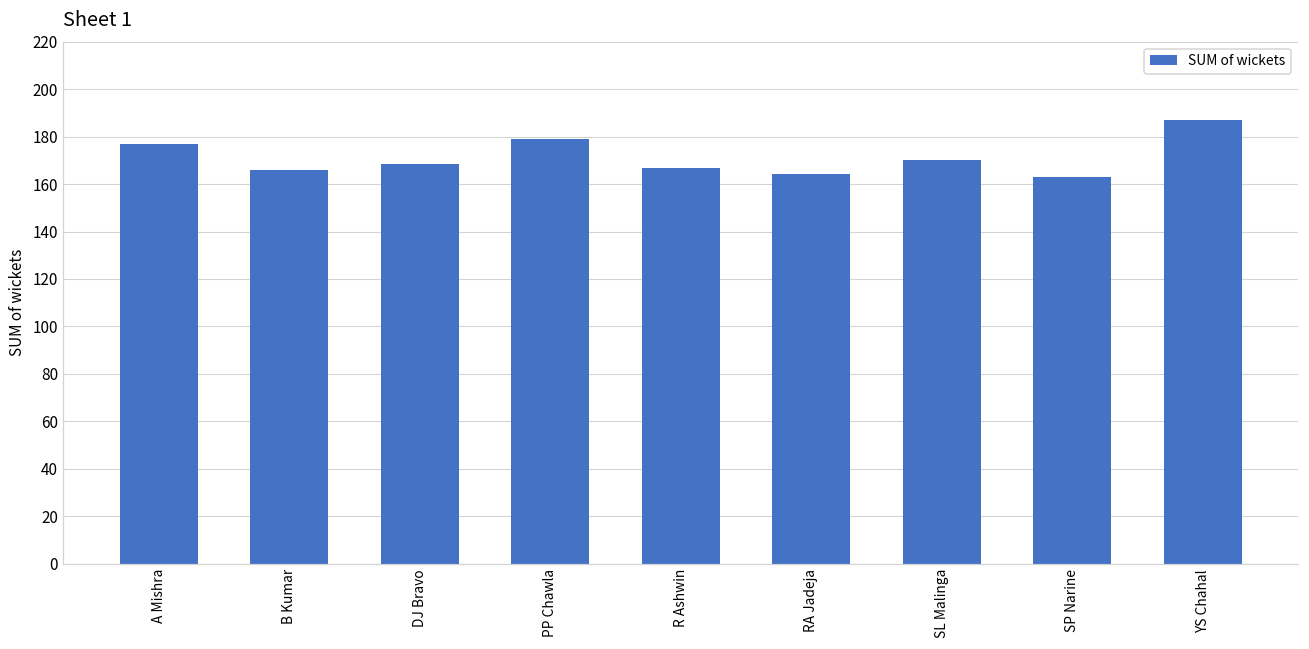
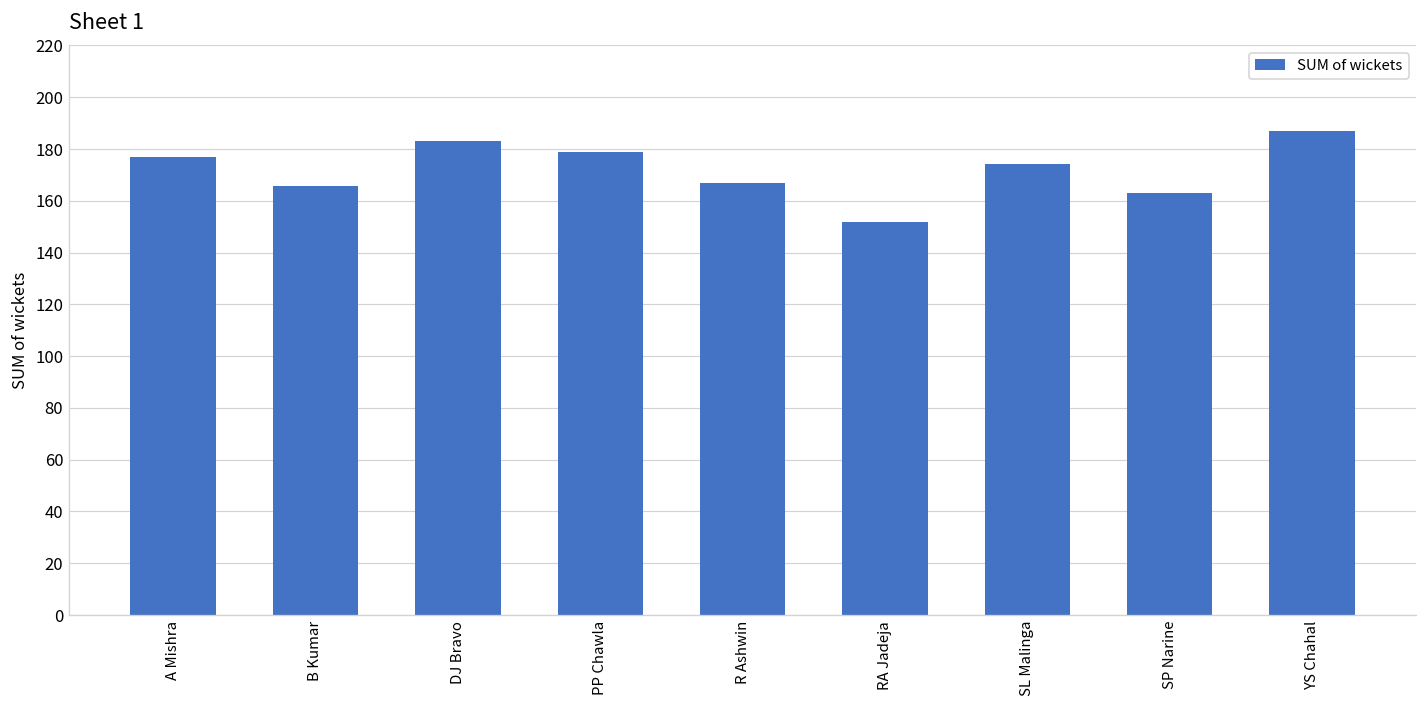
DJ Bravo: 168 -> 183
RA Jadeja: 164 -> 152
SL Malinga: 170 -> 174
